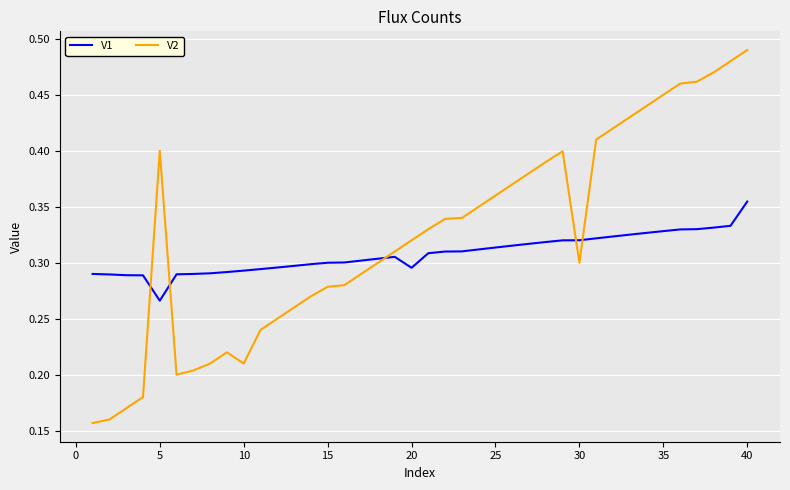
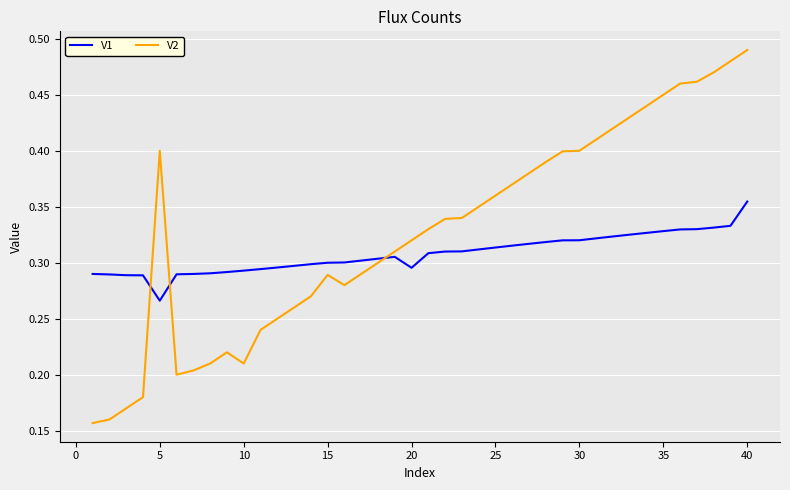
V2, 15: 0.278 -> 0.289
V2, 30: 0.3 -> 0.4
